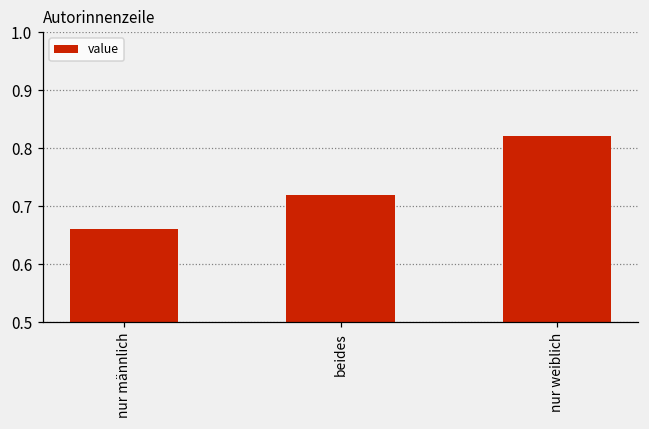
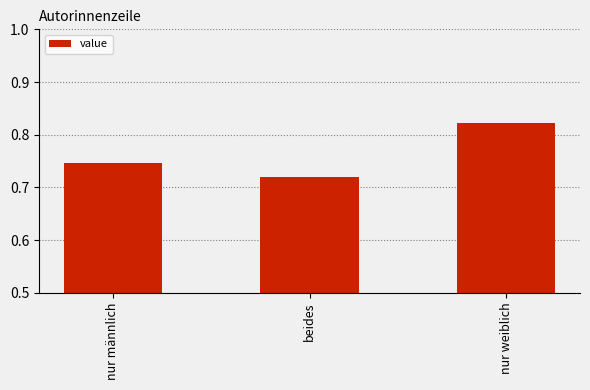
nur männlich: 0.66 -> 0.75
